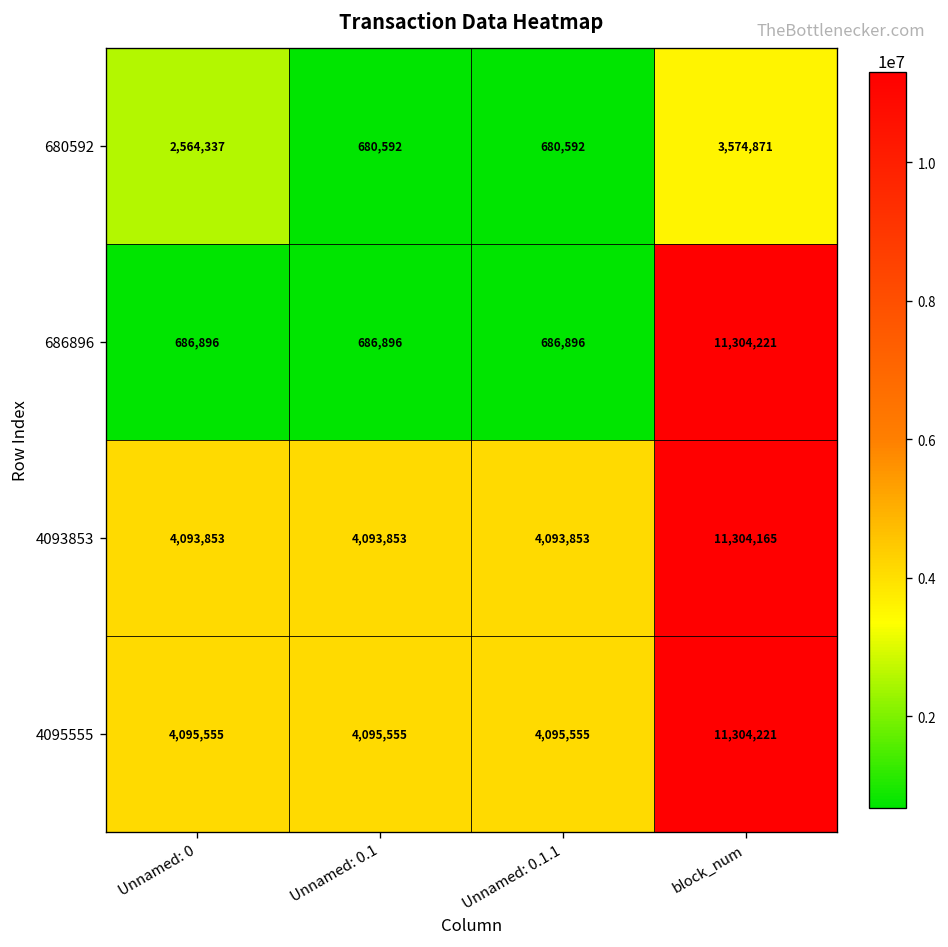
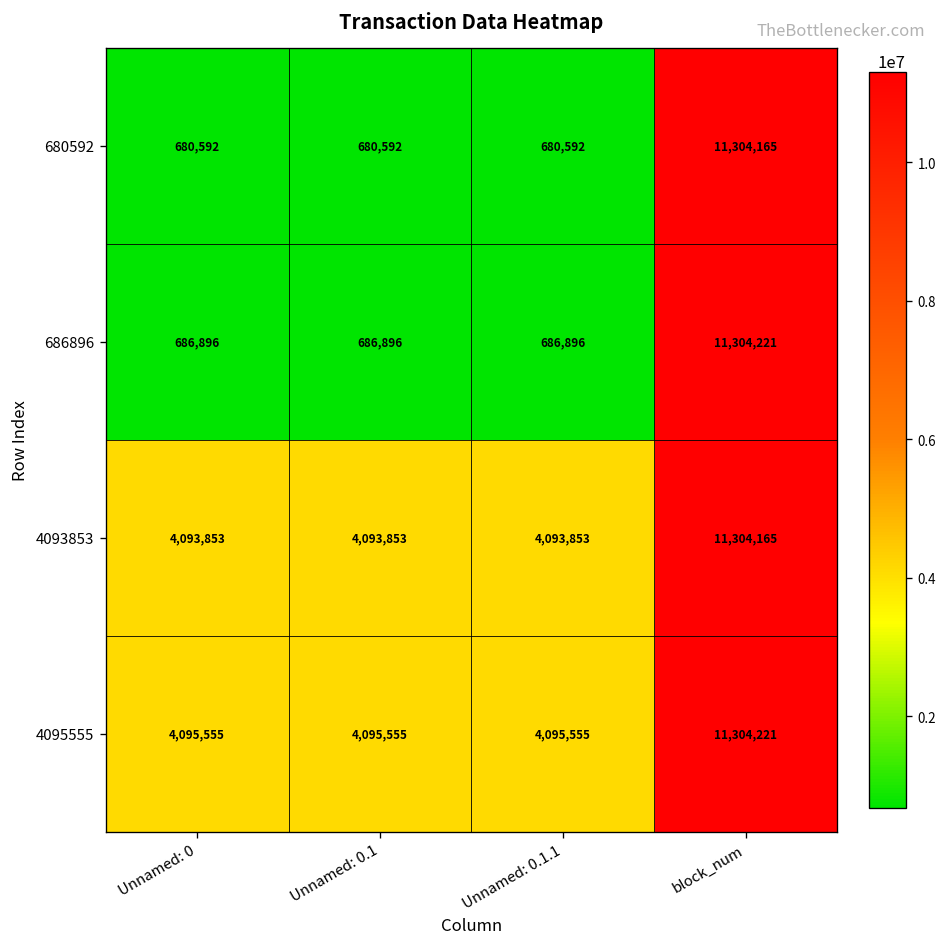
680592, Unnamed: 0: 2,564,337 -> 680,592
680592, block_num: 3,574,871 -> 11,304,165
